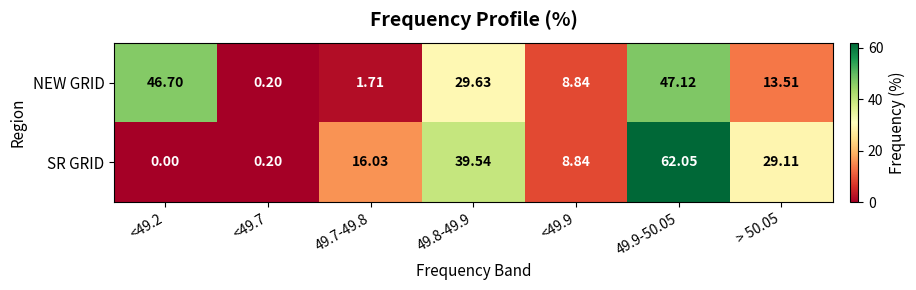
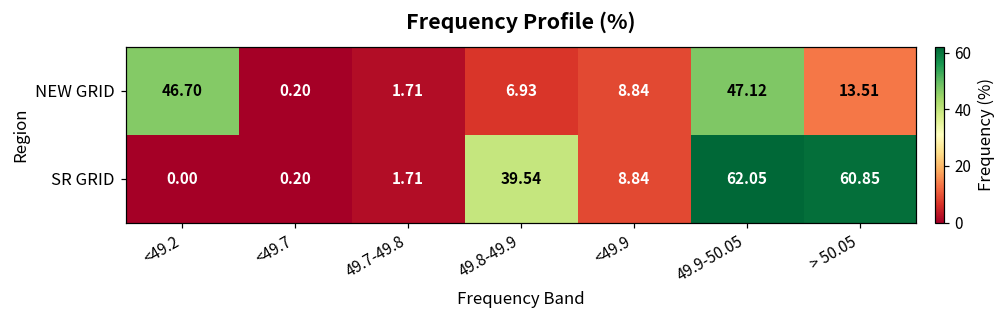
NEW GRID, 49.8-49.9: 29.63 -> 6.93
SR GRID, 49.7-49.8: 16.03 -> 1.71
SR GRID, > 50.05: 29.11 -> 60.85
